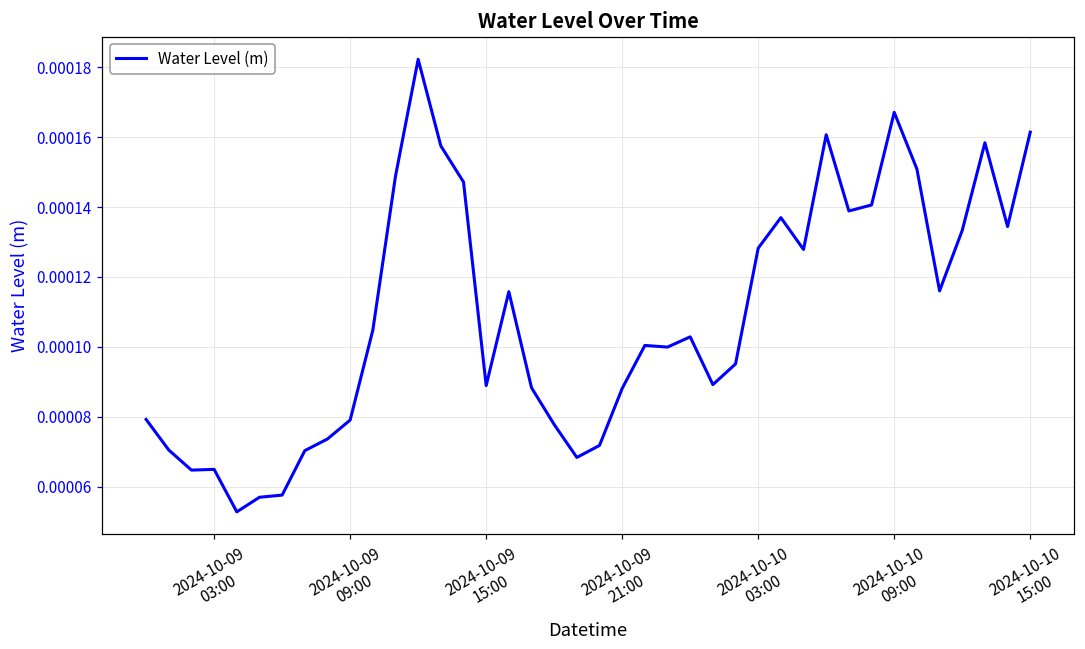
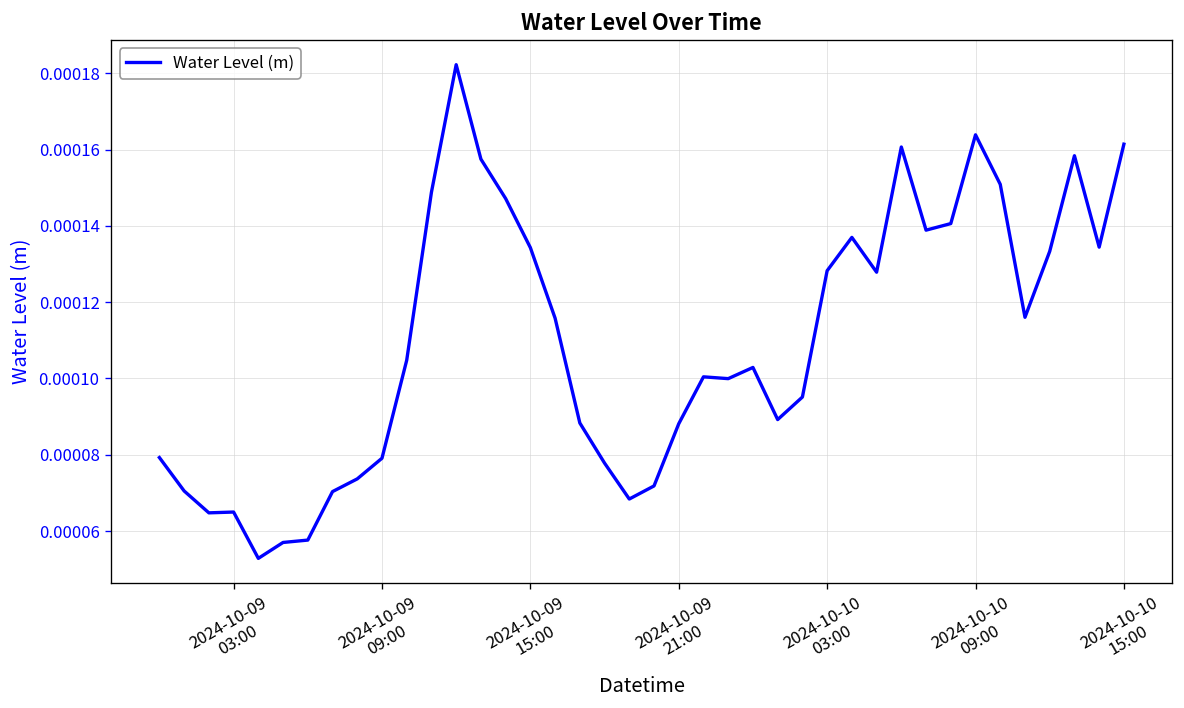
2024-10-09 15:00: 0.000089 -> 0.000134
2024-10-10 09:00: 0.000167 -> 0.000164
